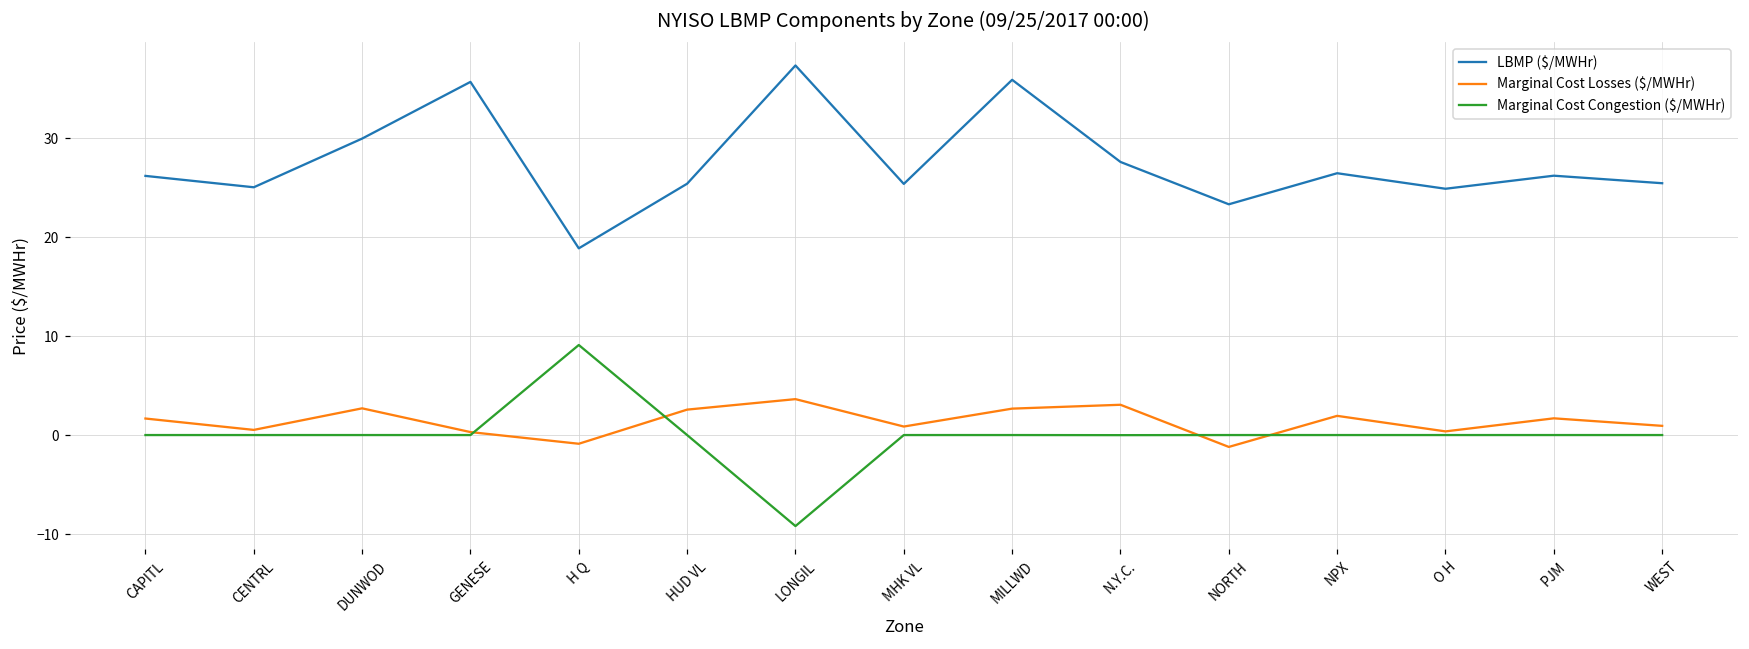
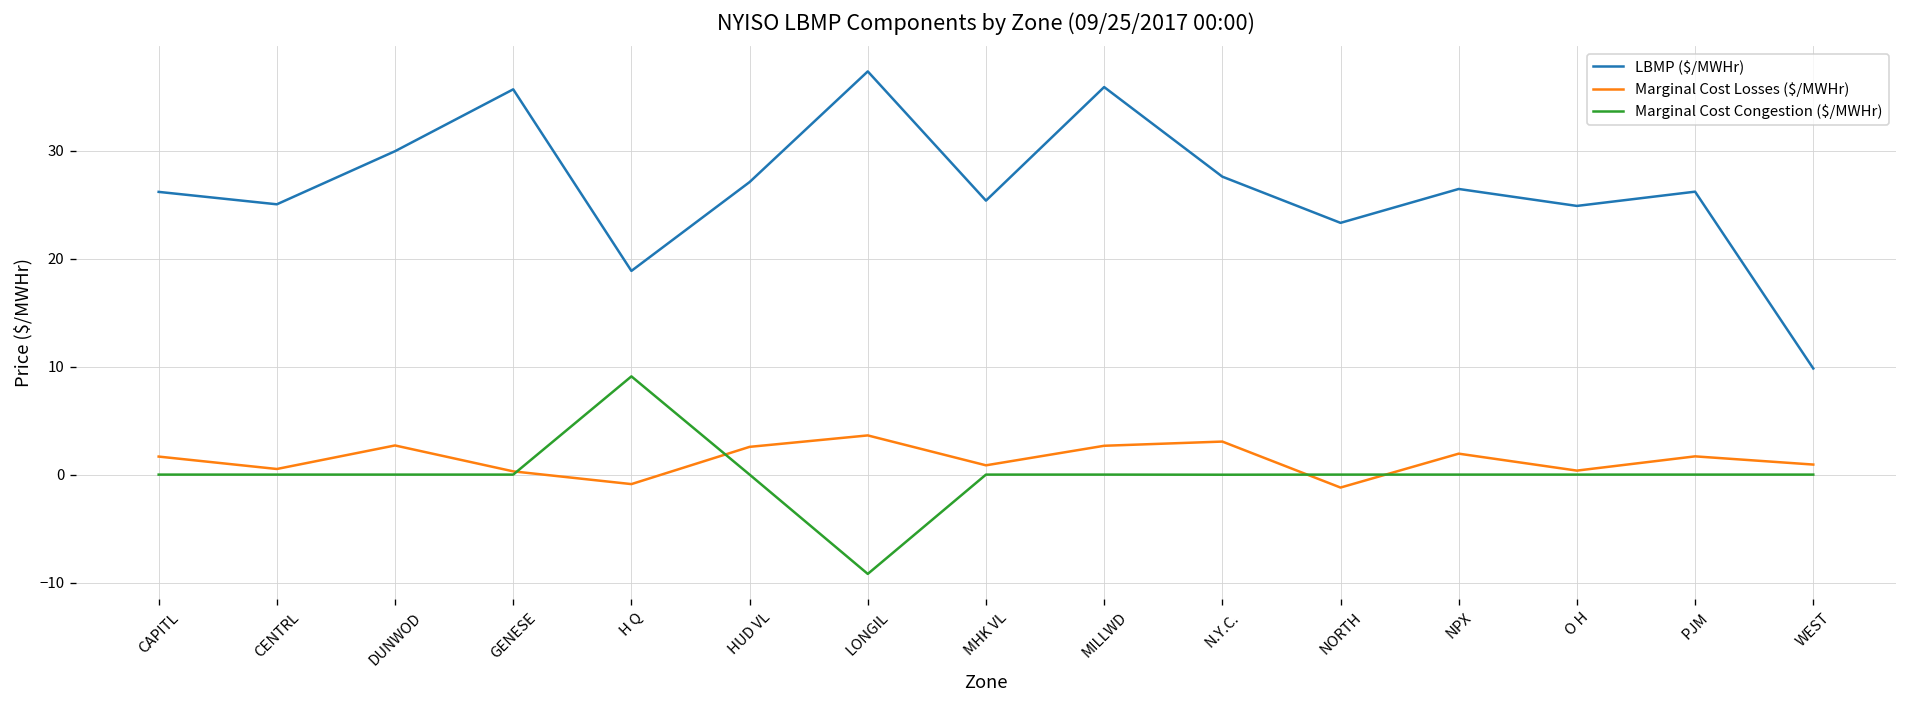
LBMP ($/MWHr), HUD VL: 25 -> 27
LBMP ($/MWHr), WEST: 25 -> 10
